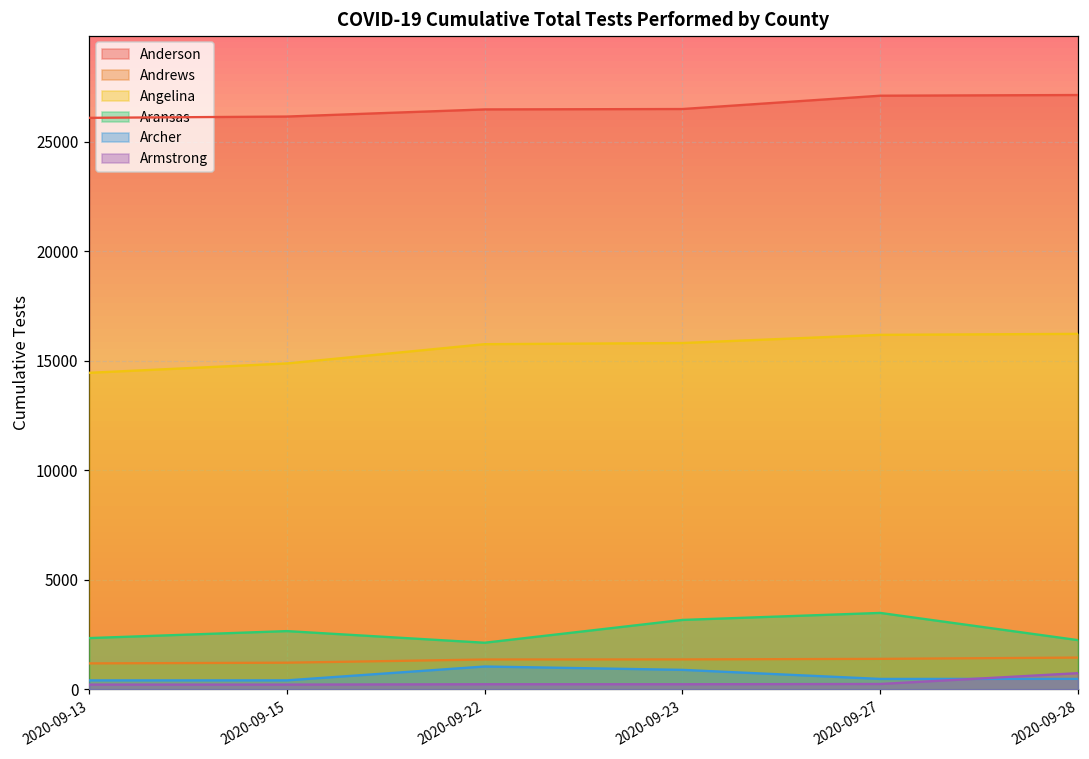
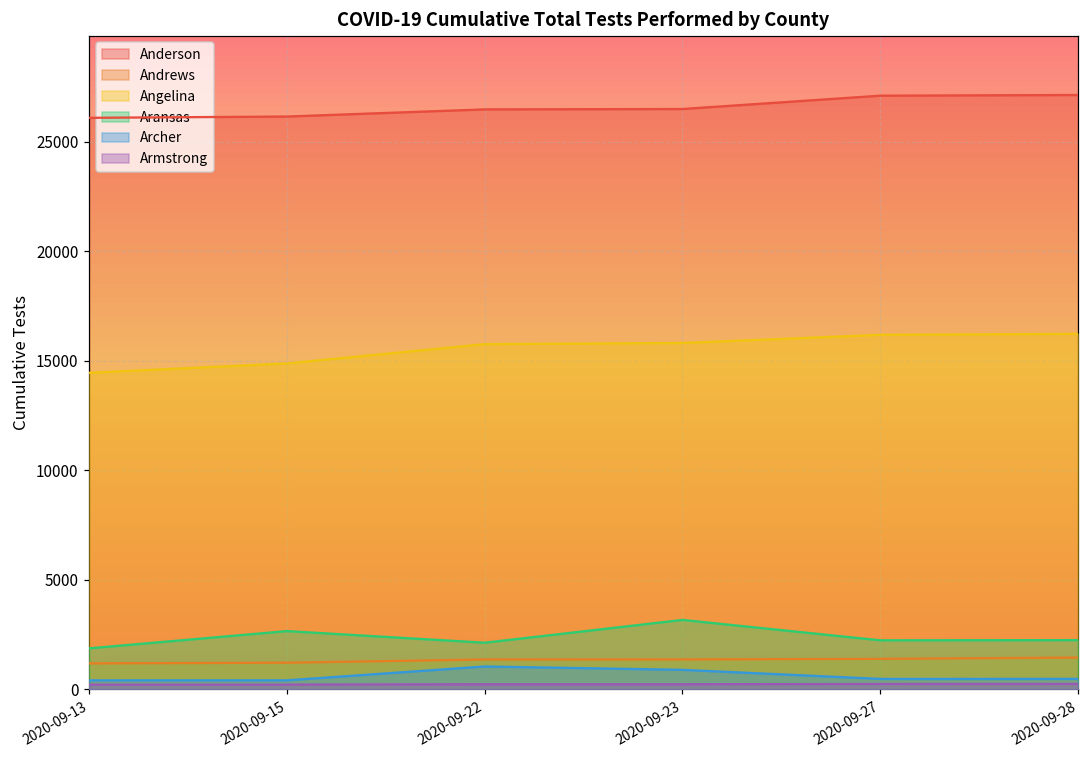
Aransas, 2020-09-13: 2300 -> 1900
Aransas, 2020-09-27: 3500 -> 2200
Armstrong, 2020-09-28: 700 -> 300
